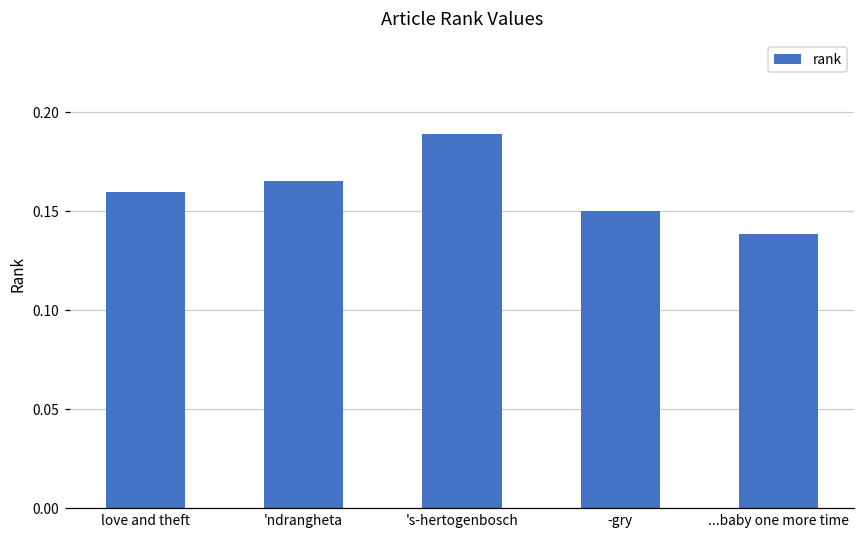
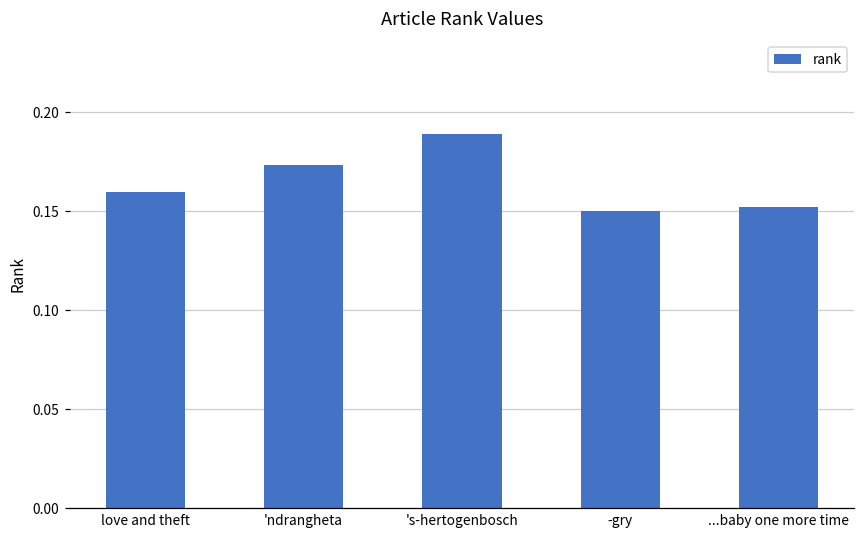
'ndrangheta: 0.166 -> 0.173
...baby one more time: 0.139 -> 0.152
